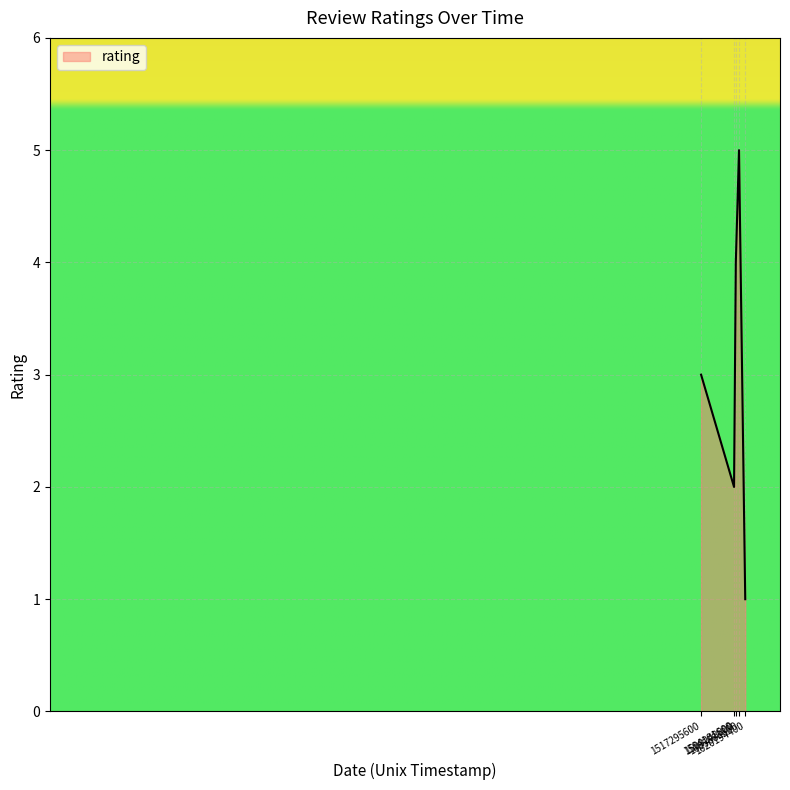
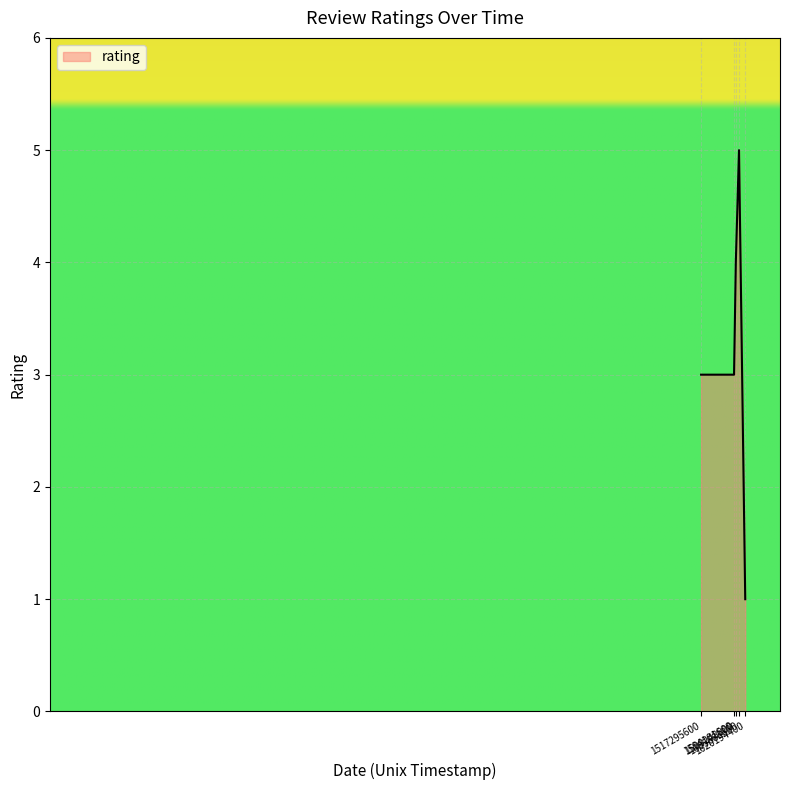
1594101600: 2 -> 3
